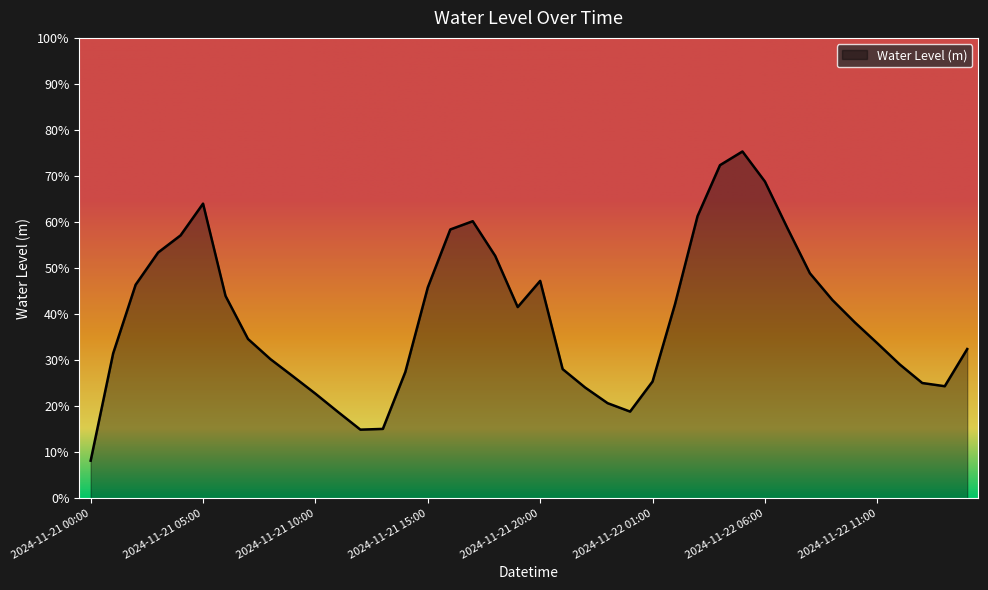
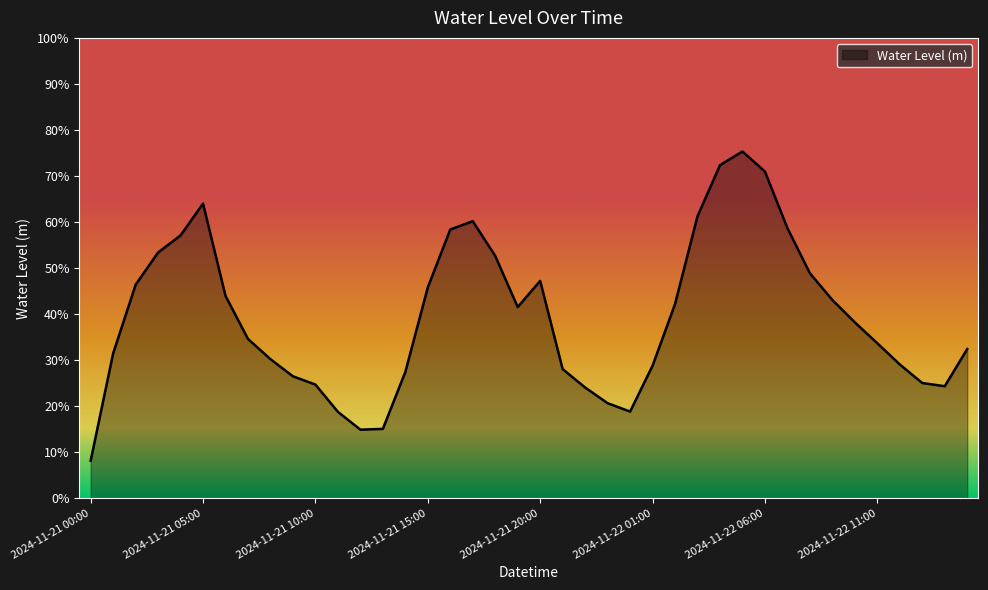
2024-11-21 10:00: 23% -> 25%
2024-11-22 01:00: 25% -> 29%
2024-11-22 06:00: 69% -> 71%
